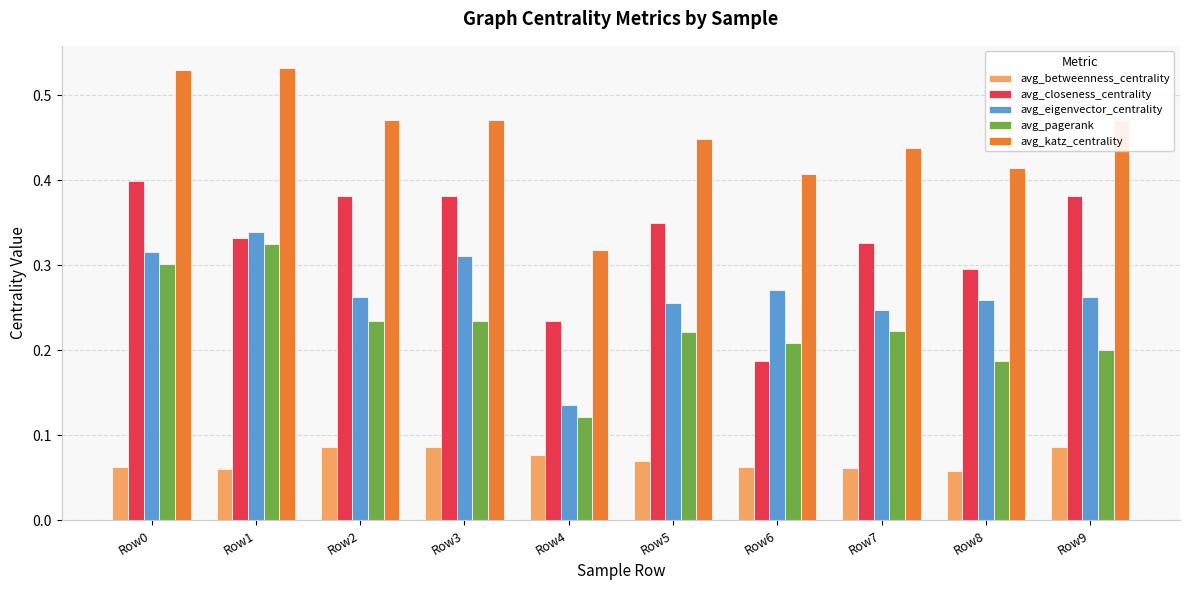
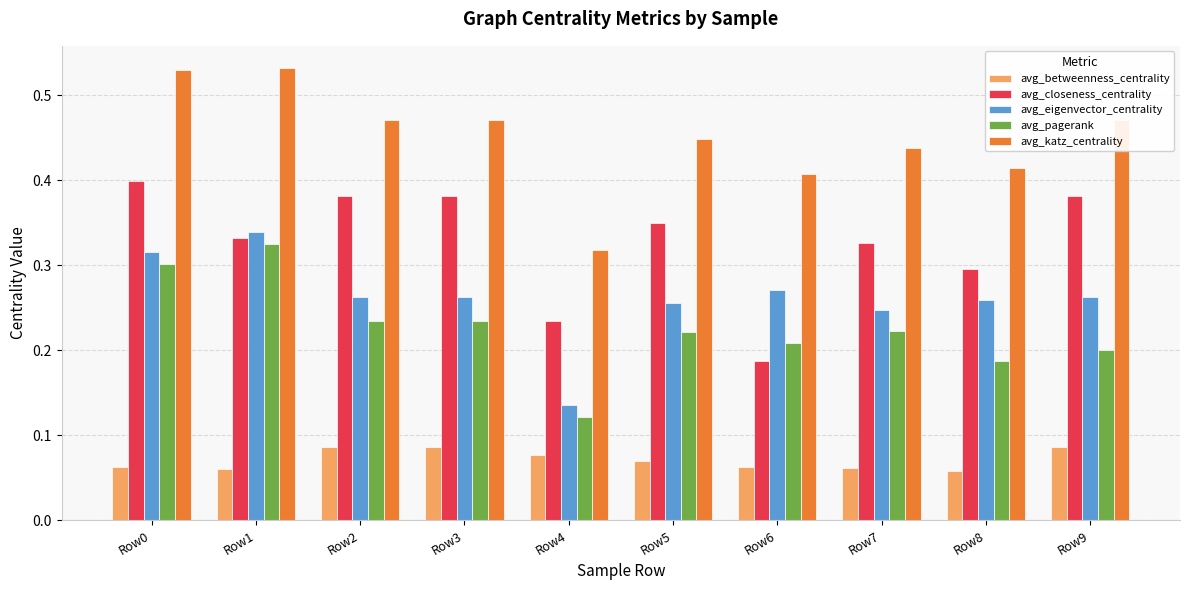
avg_eigenvector_centrality, Row3: 0.31 -> 0.26
